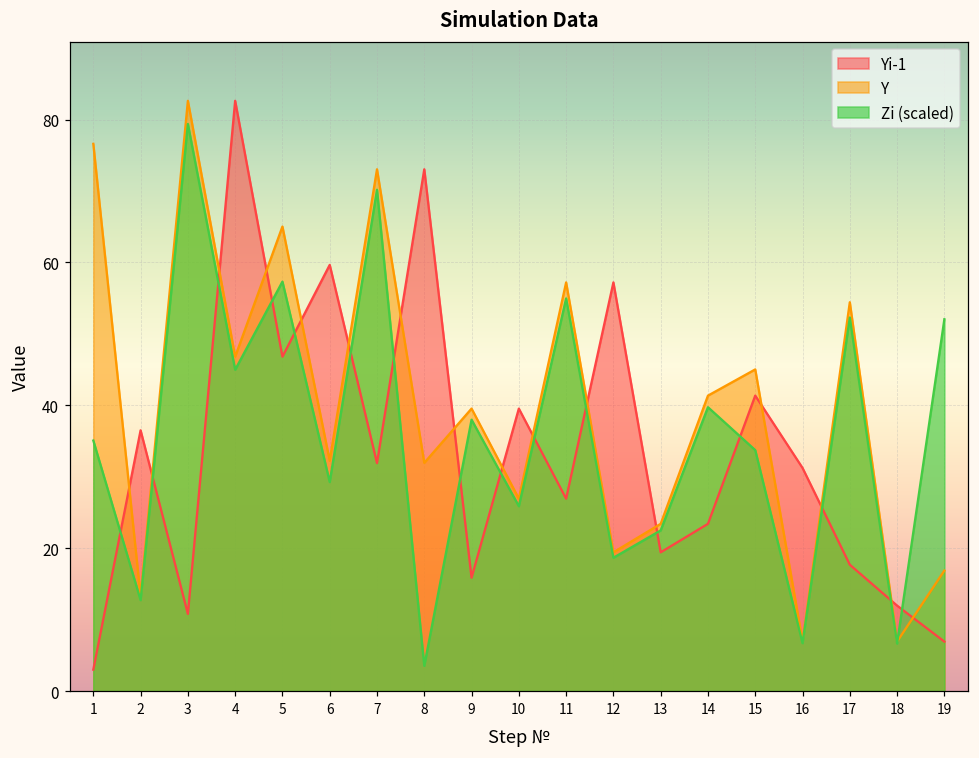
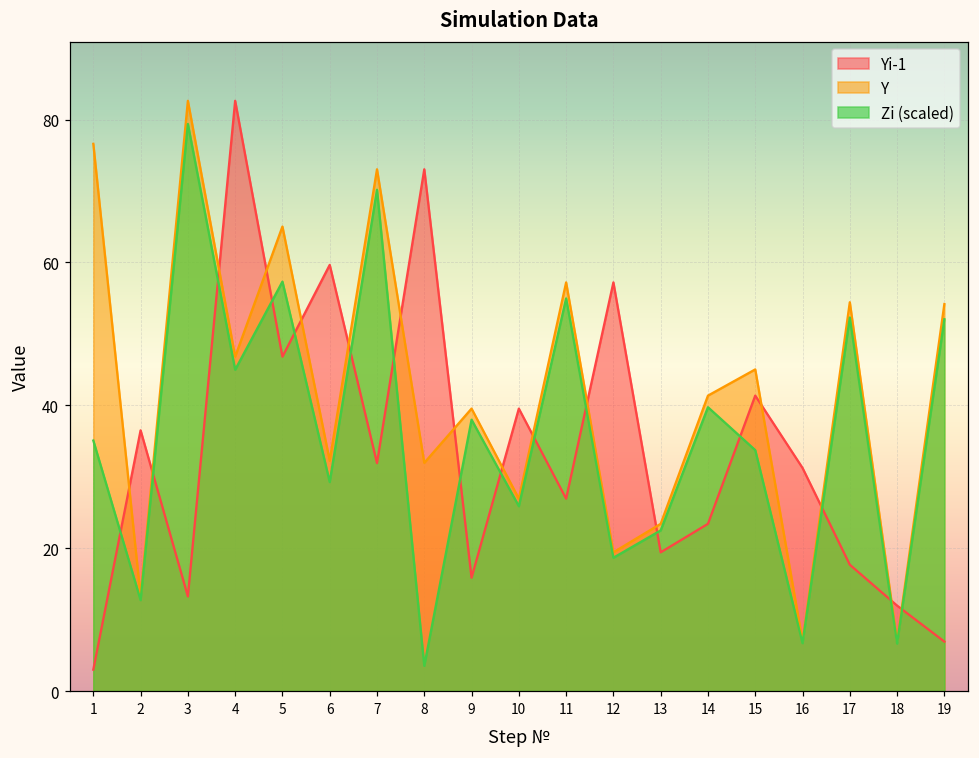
Yi-1, 3: 11 -> 13
Y, 19: 17 -> 54
